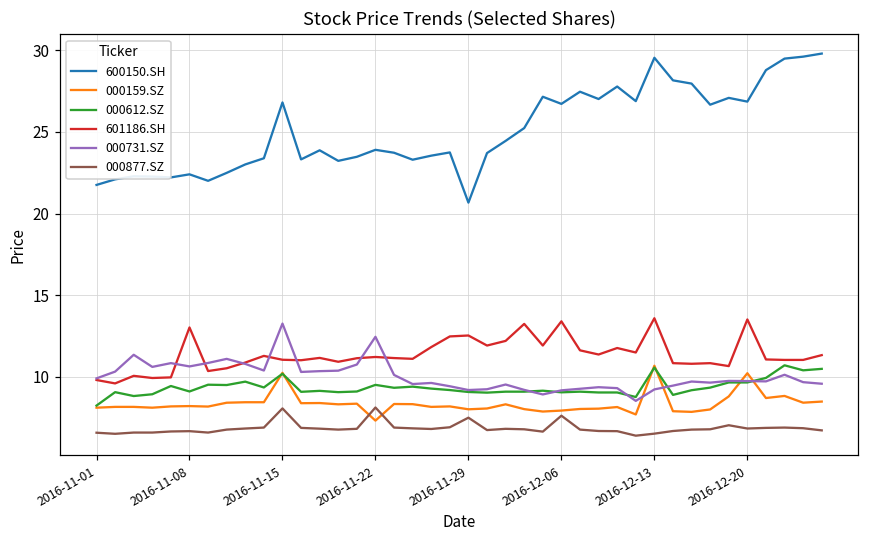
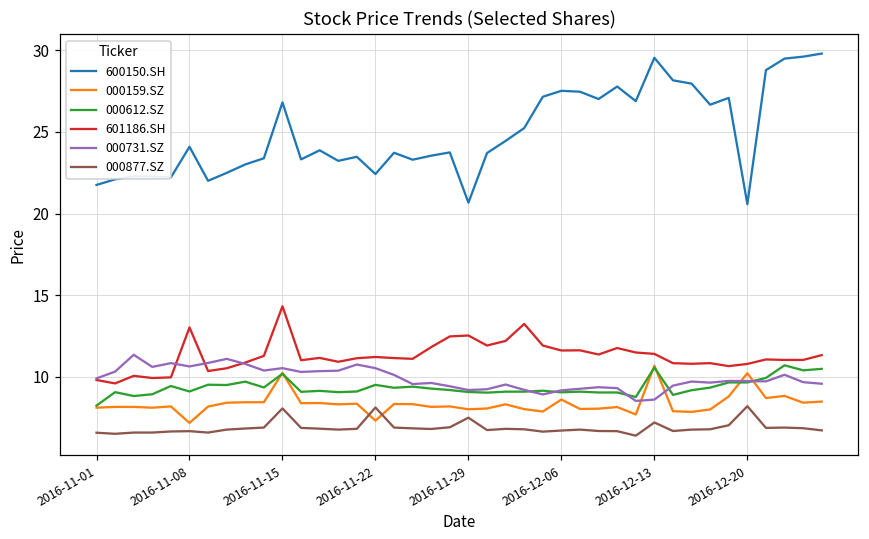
600150.SH, 2016-11-08: 22.4 -> 24.1
000159.SZ, 2016-11-08: 8.2 -> 7.2
601186.SH, 2016-11-15: 11.0 -> 14.3
000731.SZ, 2016-11-15: 13.3 -> 10.5
600150.SH, 2016-11-22: 23.9 -> 22.4
000731.SZ, 2016-11-22: 12.5 -> 10.5
600150.SH, 2016-12-06: 26.7 -> 27.5
000159.SZ, 2016-12-06: 7.9 -> 8.6
601186.SH, 2016-12-06: 13.4 -> 11.6
000877.SZ, 2016-12-06: 7.6 -> 6.7
601186.SH, 2016-12-13: 13.6 -> 11.4
000731.SZ, 2016-12-13: 9.2 -> 8.6
000877.SZ, 2016-12-13: 6.5 -> 7.2
600150.SH, 2016-12-20: 26.9 -> 20.6
601186.SH, 2016-12-20: 13.5 -> 10.8
000877.SZ, 2016-12-20: 6.8 -> 8.2
